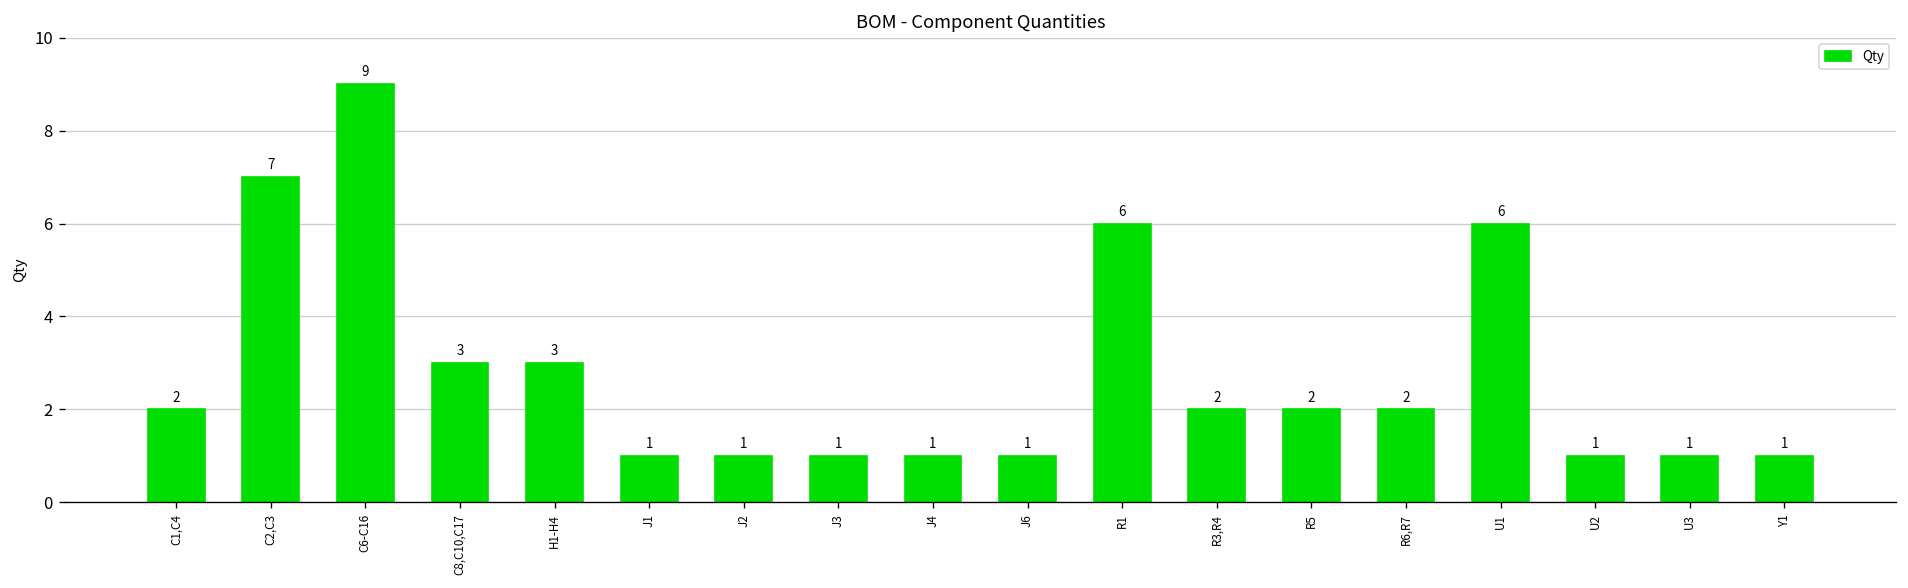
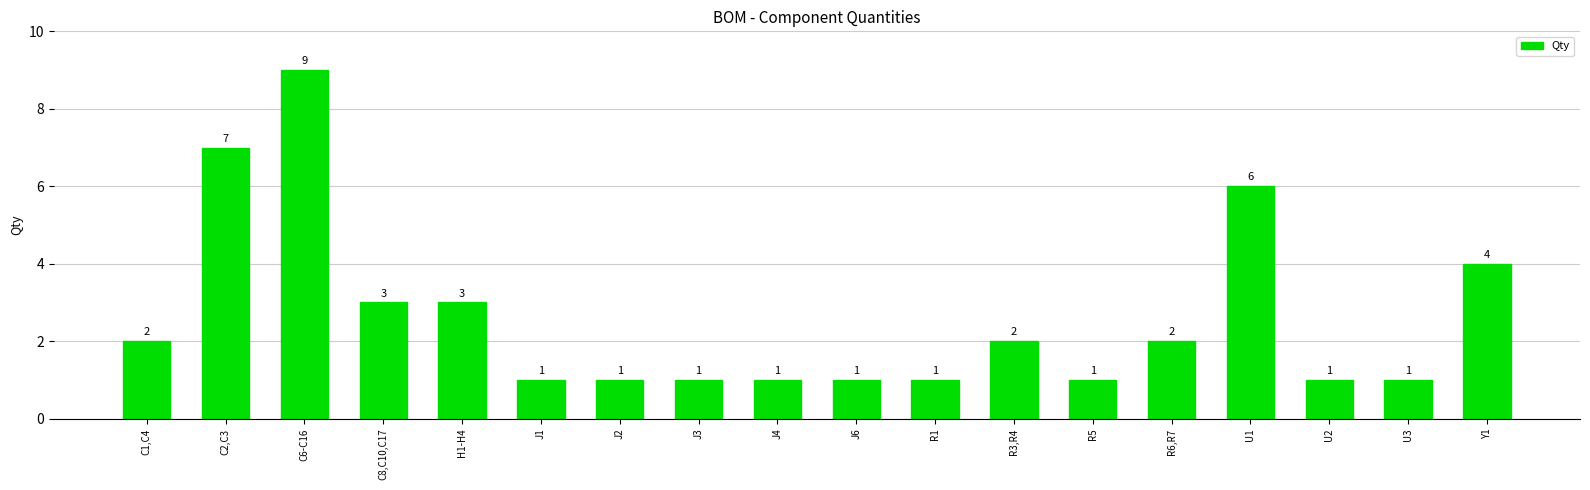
R1: 6 -> 1
R5: 2 -> 1
Y1: 1 -> 4
